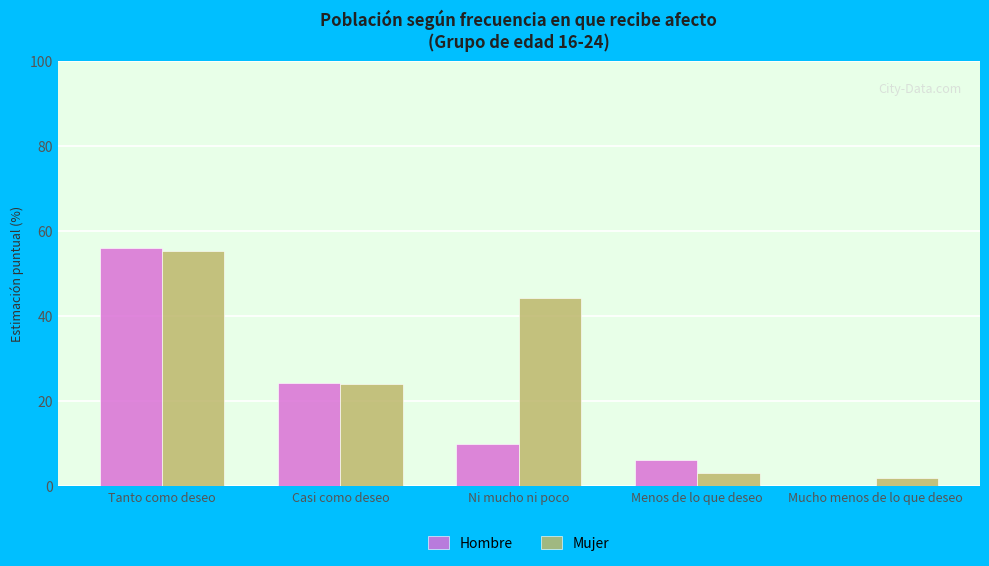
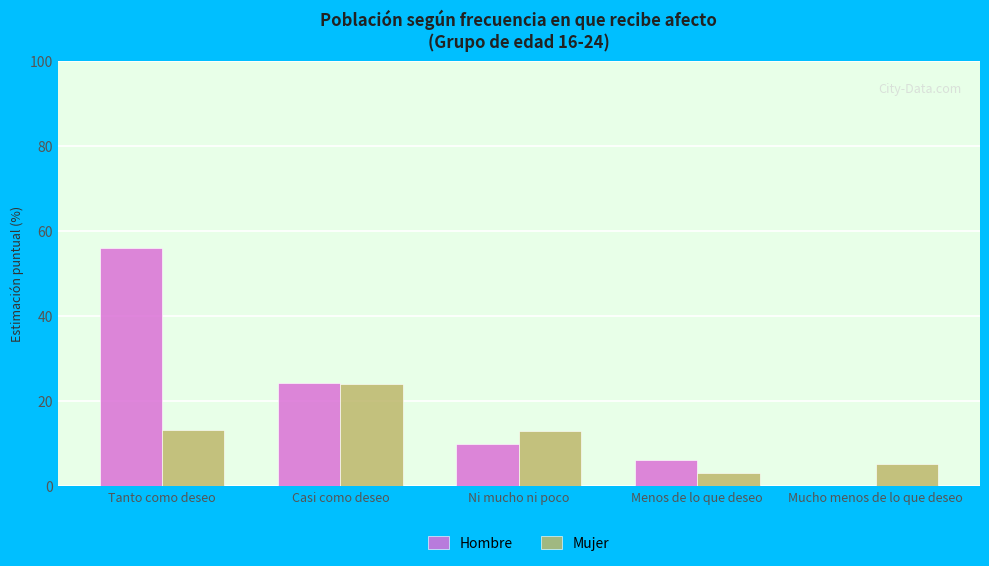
Mujer, Tanto como deseo: 55 -> 13
Mujer, Ni mucho ni poco: 44 -> 13
Mujer, Mucho menos de lo que deseo: 2 -> 5
